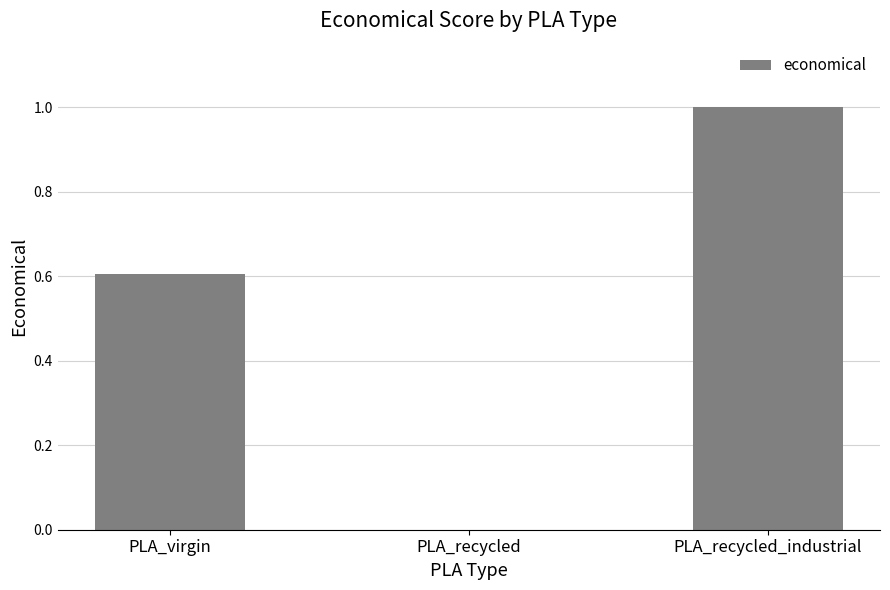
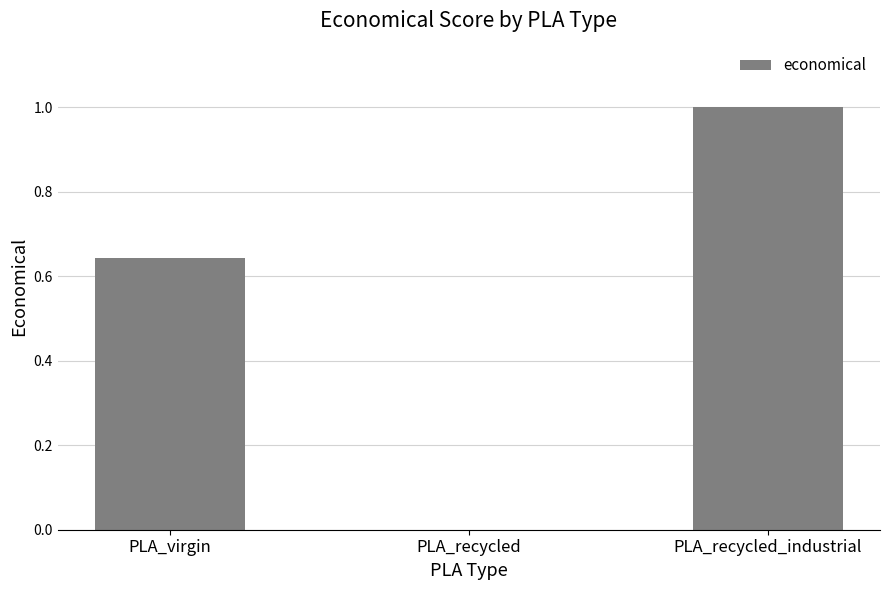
PLA_virgin: 0.61 -> 0.64
